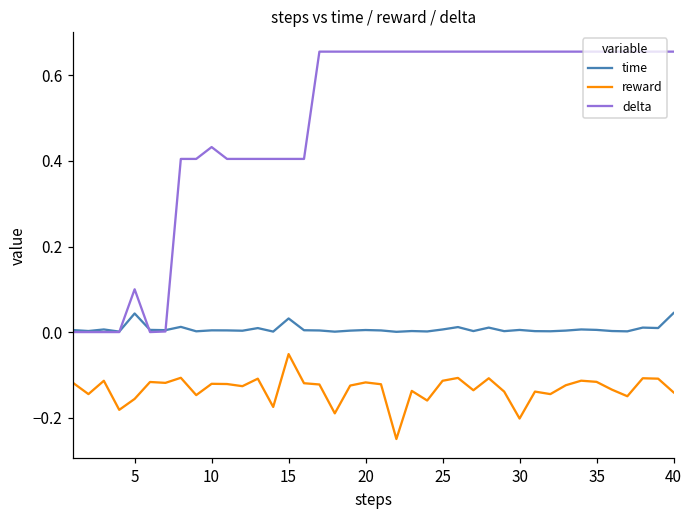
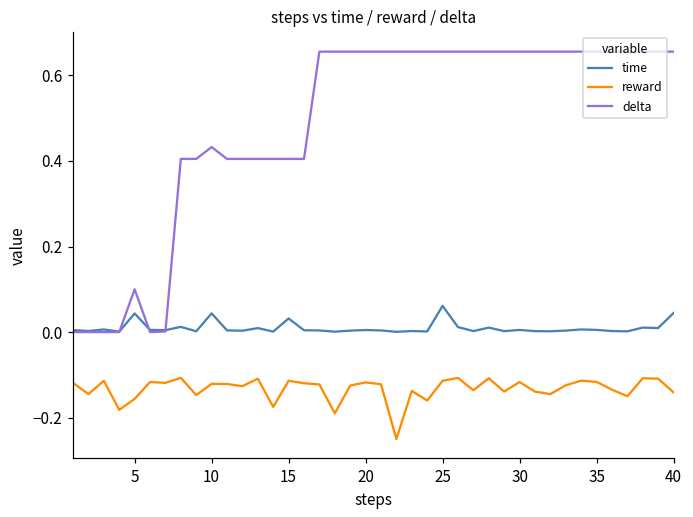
time, 10: 0.00 -> 0.04
reward, 15: -0.05 -> -0.11
time, 25: 0.01 -> 0.06
reward, 30: -0.20 -> -0.12
